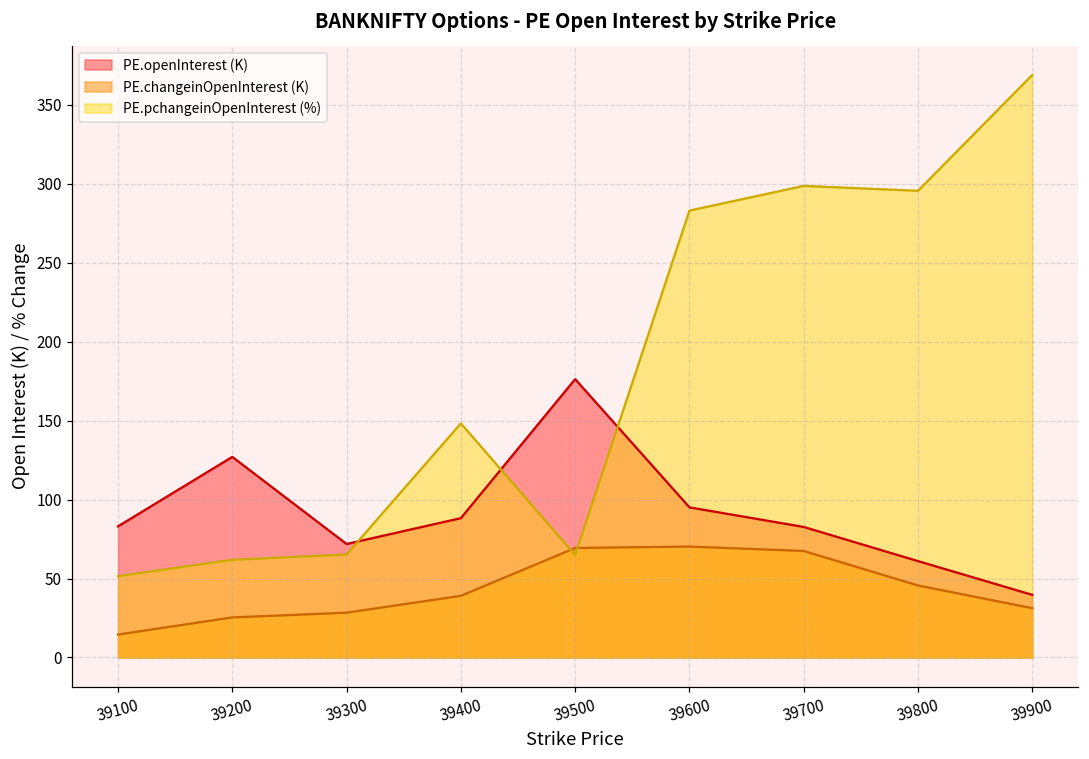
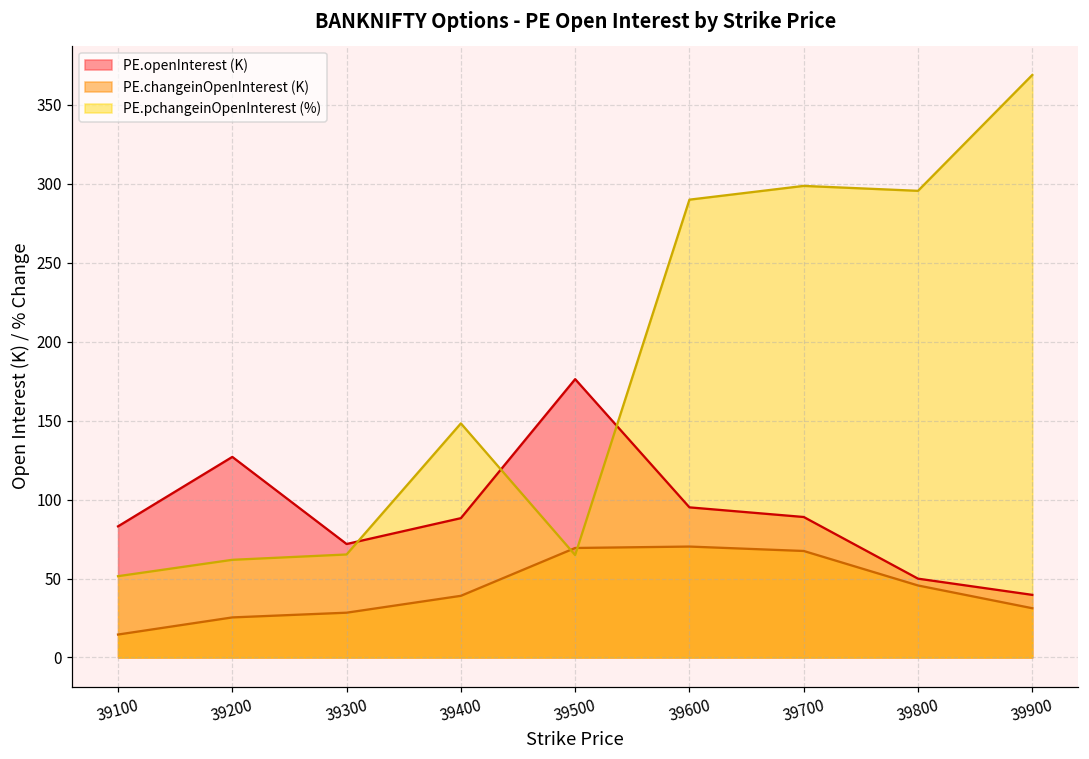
PE.pchangeinOpenInterest (%), 39600: 283 -> 290
PE.openInterest (K), 39700: 83 -> 89
PE.openInterest (K), 39800: 61 -> 50
